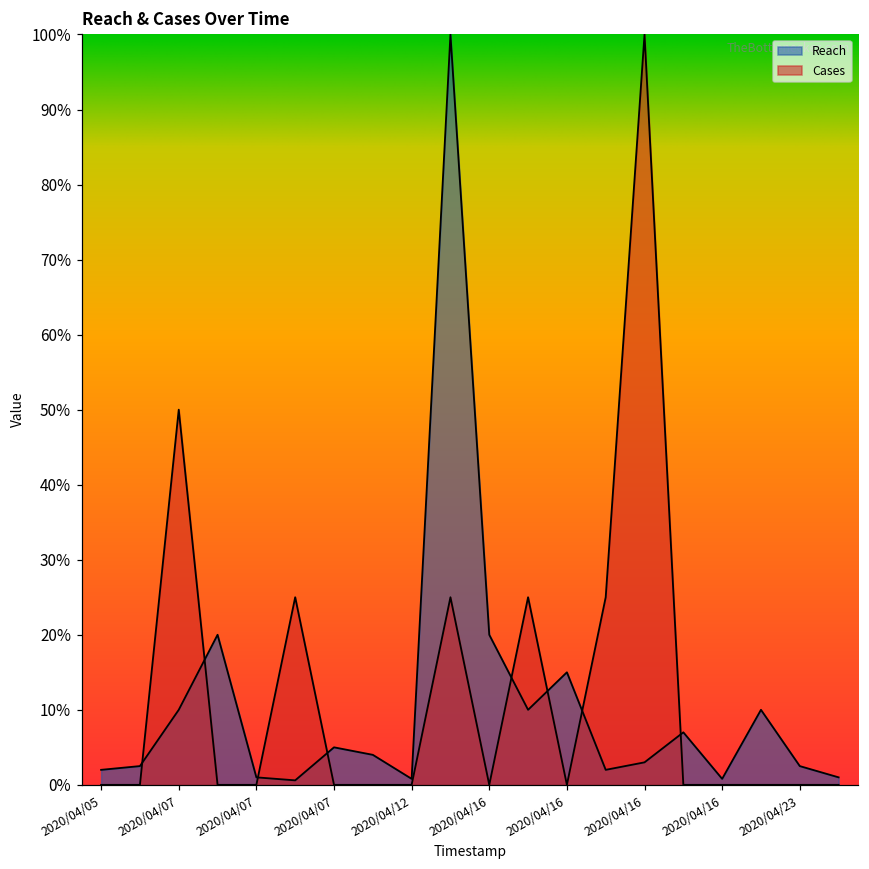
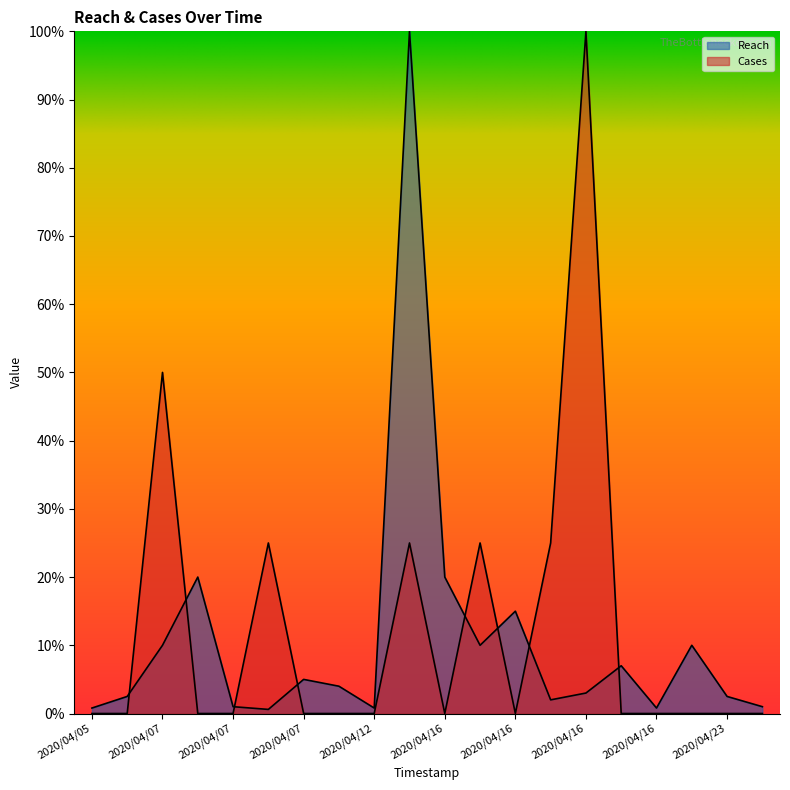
Reach, 2020/04/05: 2% -> 1%
